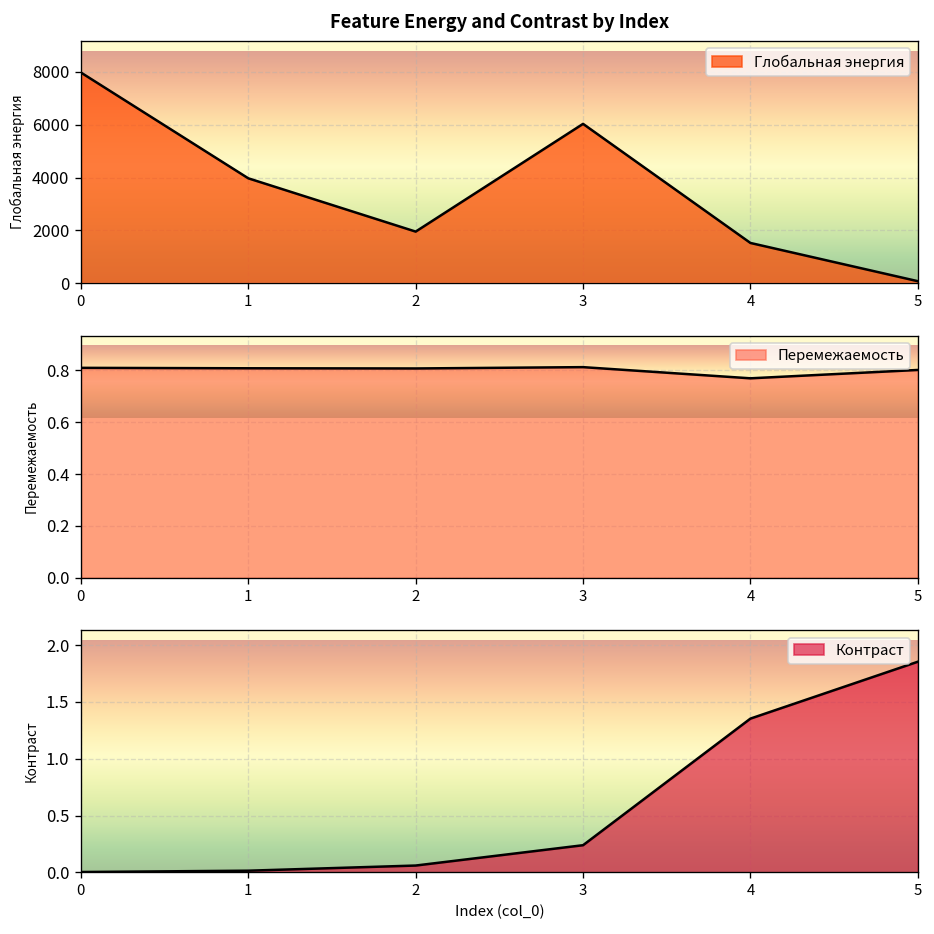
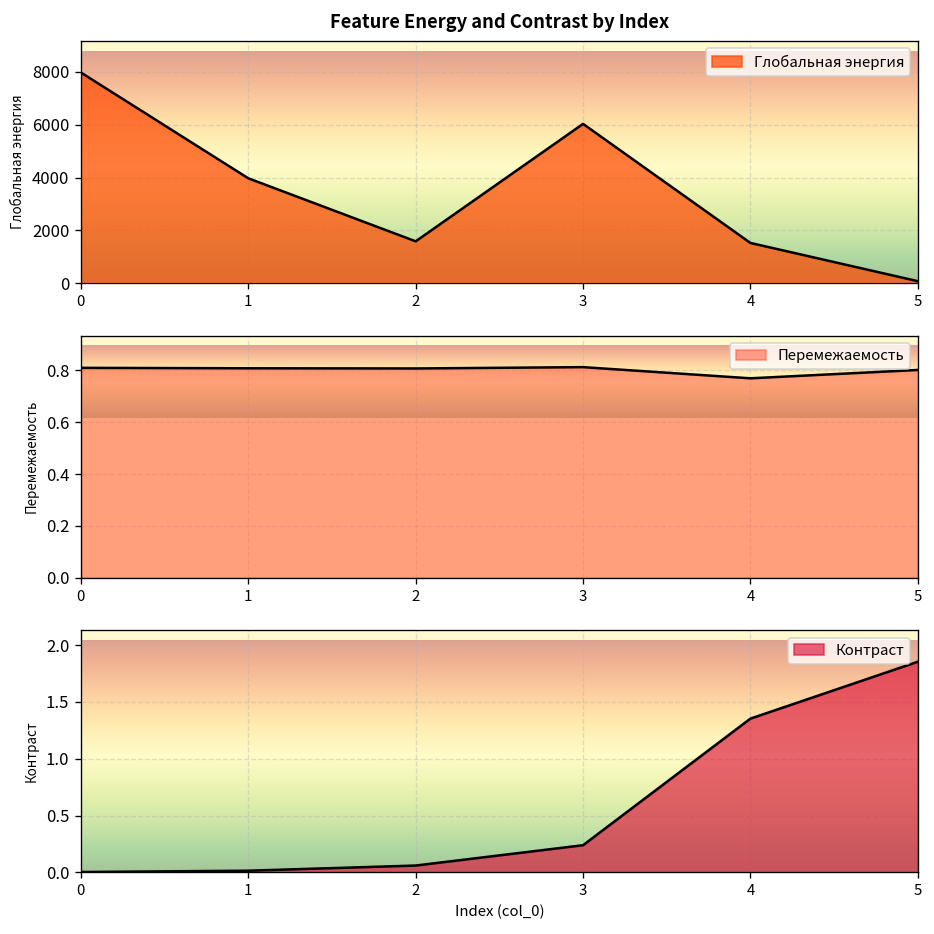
Feature Energy and Contrast by Index, 2: 2000 -> 1600
